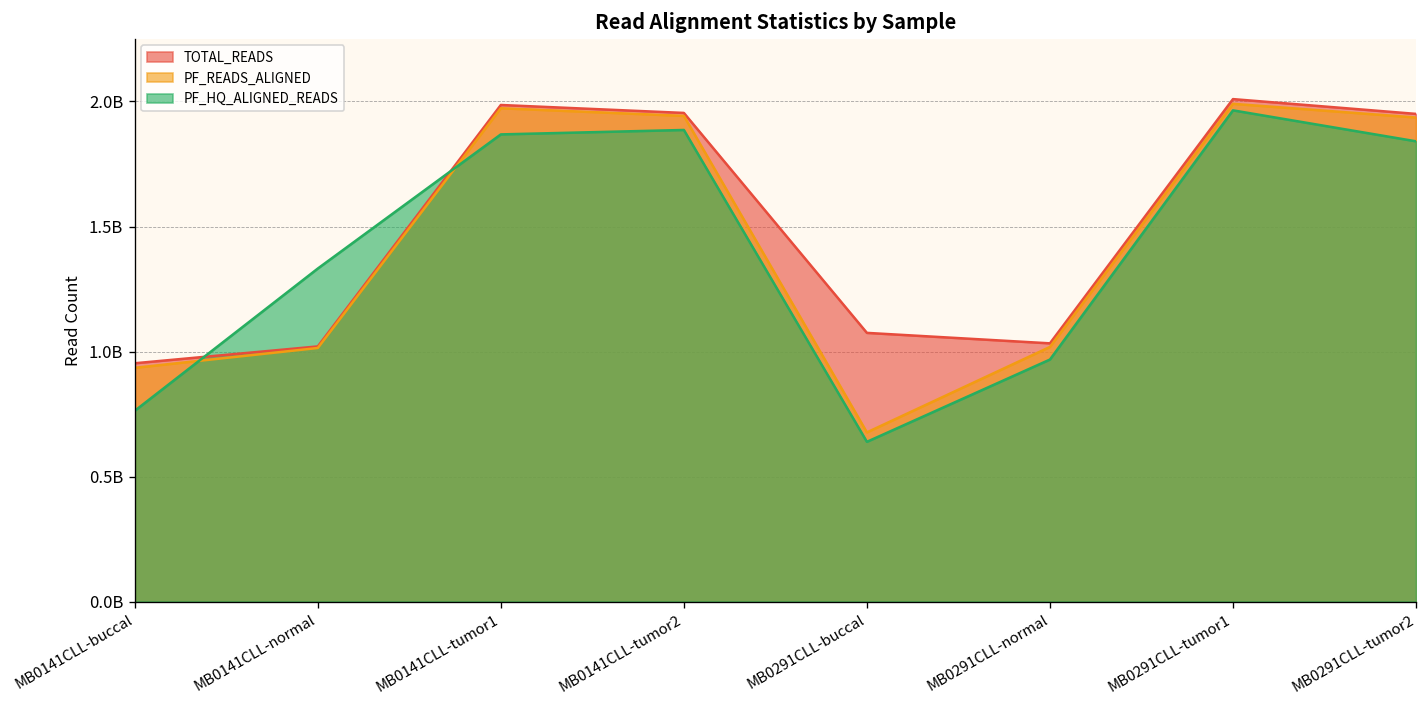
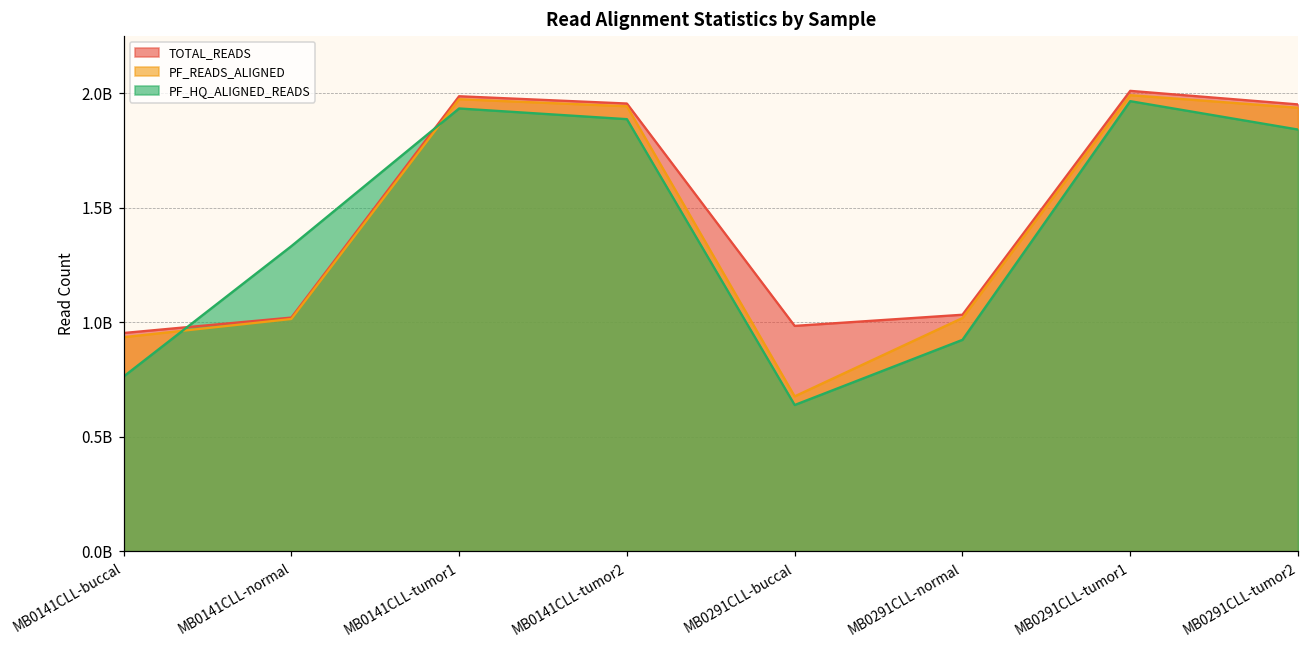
PF_HQ_ALIGNED_READS, MB0141CLL-tumor1: 1870000000 -> 1930000000
TOTAL_READS, MB0291CLL-buccal: 1070000000 -> 980000000
PF_HQ_ALIGNED_READS, MB0291CLL-normal: 970000000 -> 920000000
